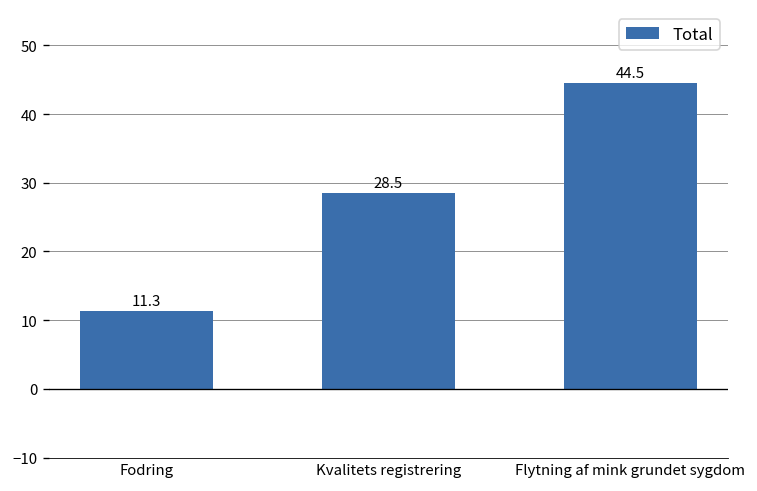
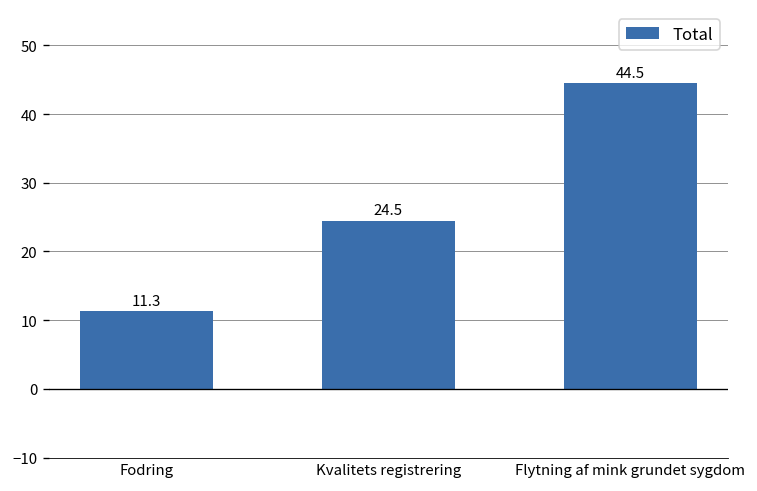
Kvalitets registrering: 28.5 -> 24.5
